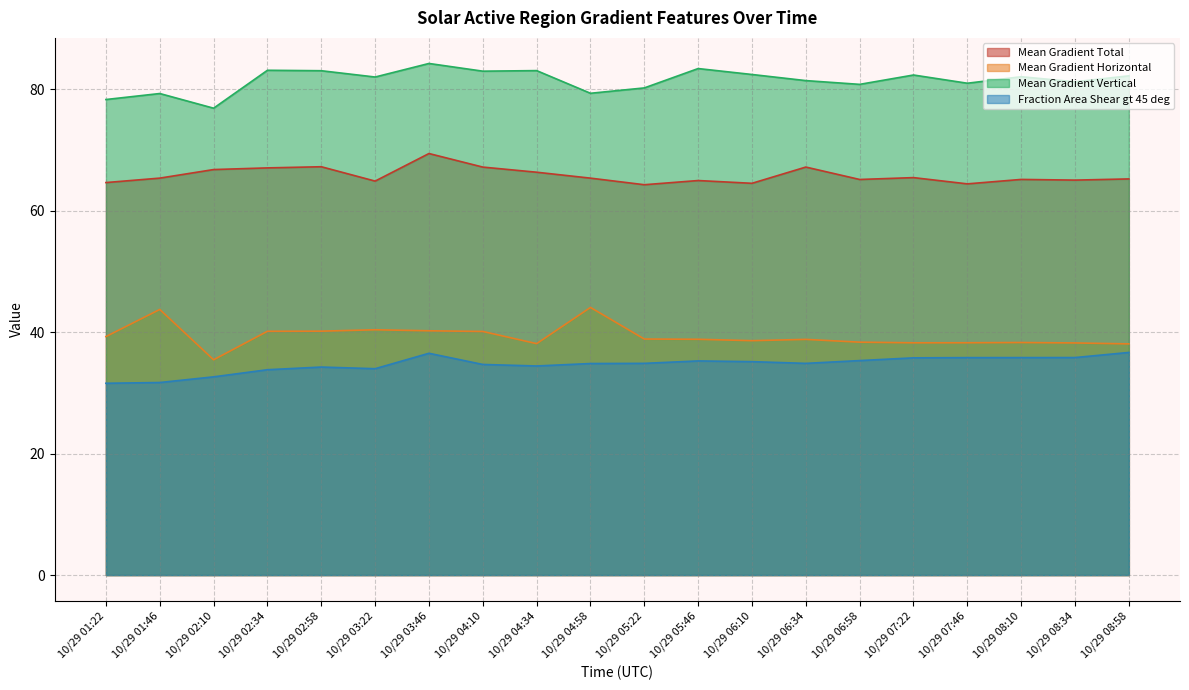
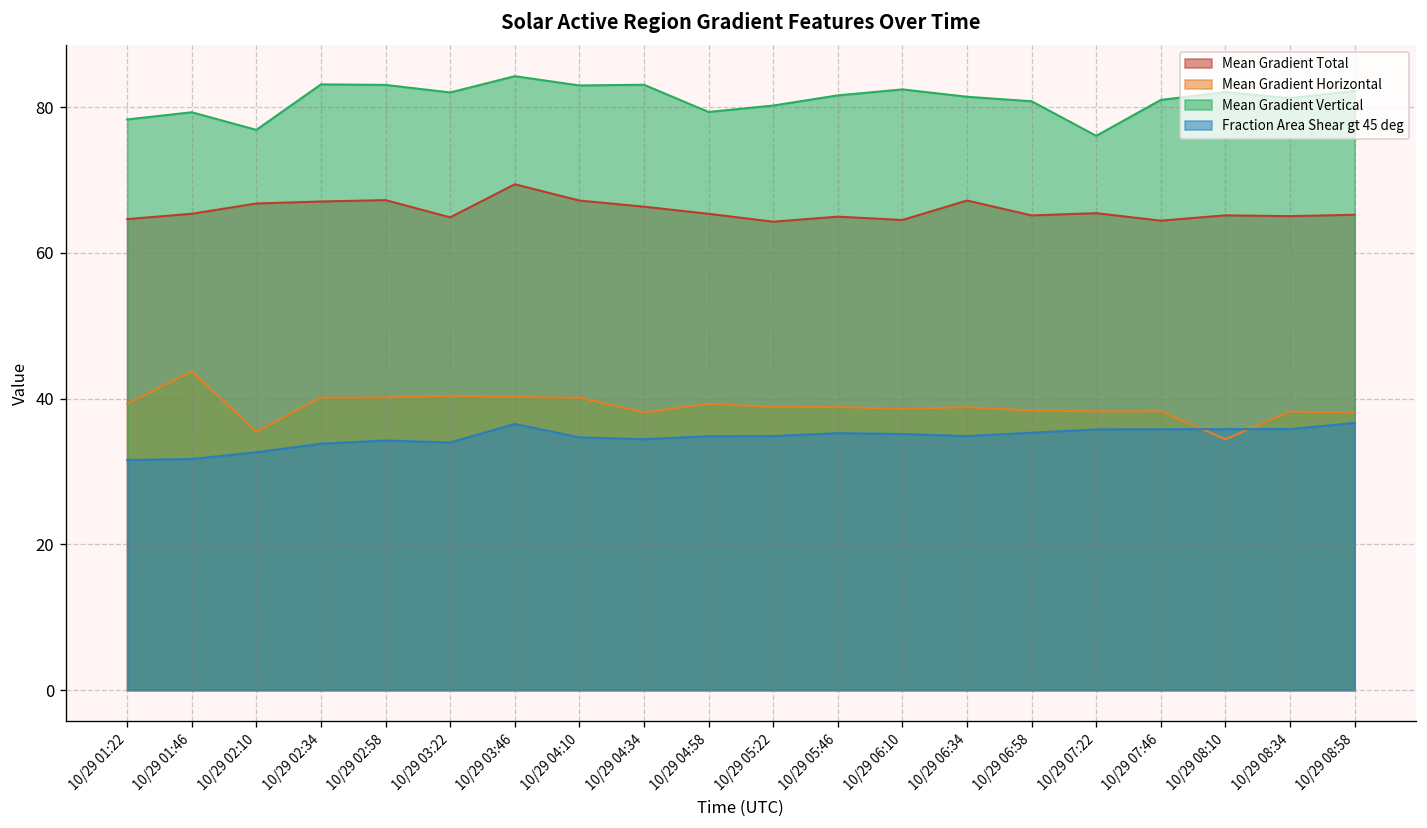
Mean Gradient Horizontal, 10/29 04:58: 44 -> 39
Mean Gradient Vertical, 10/29 05:46: 83 -> 82
Mean Gradient Vertical, 10/29 07:22: 82 -> 76
Mean Gradient Horizontal, 10/29 08:10: 38 -> 34
